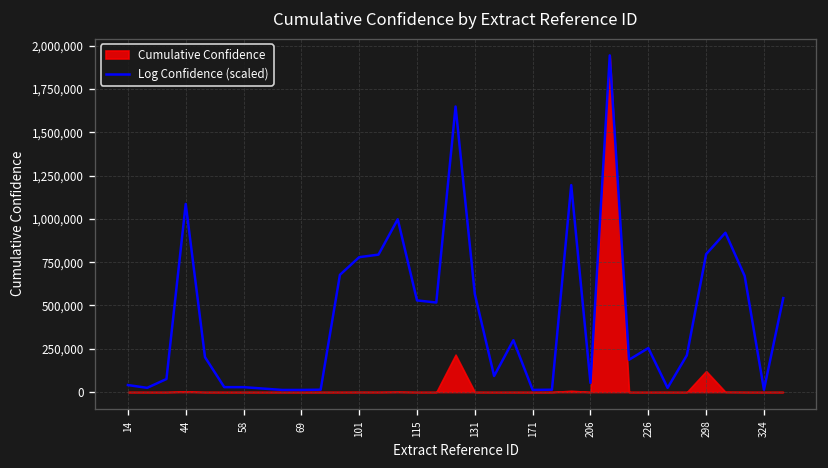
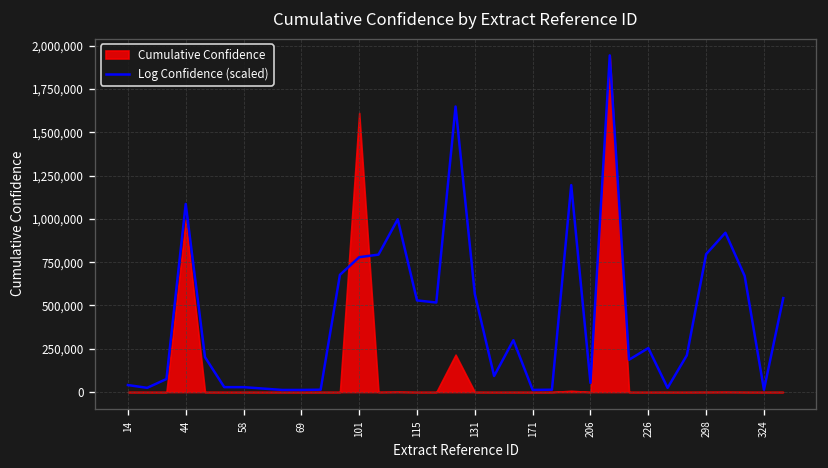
Cumulative Confidence, 44: 0 -> 990,000
Cumulative Confidence, 101: 0 -> 1,610,000
Cumulative Confidence, 298: 120,000 -> 0
